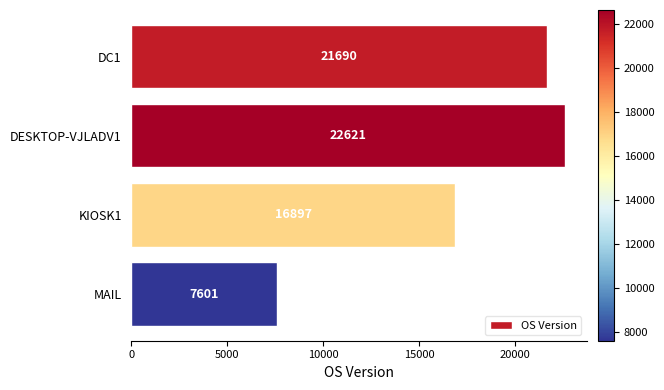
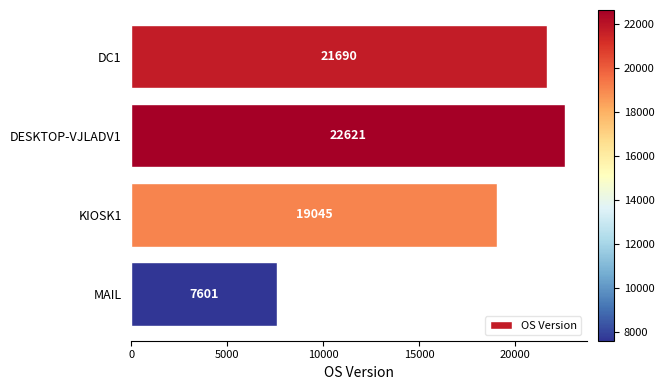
KIOSK1: 16897 -> 19045
